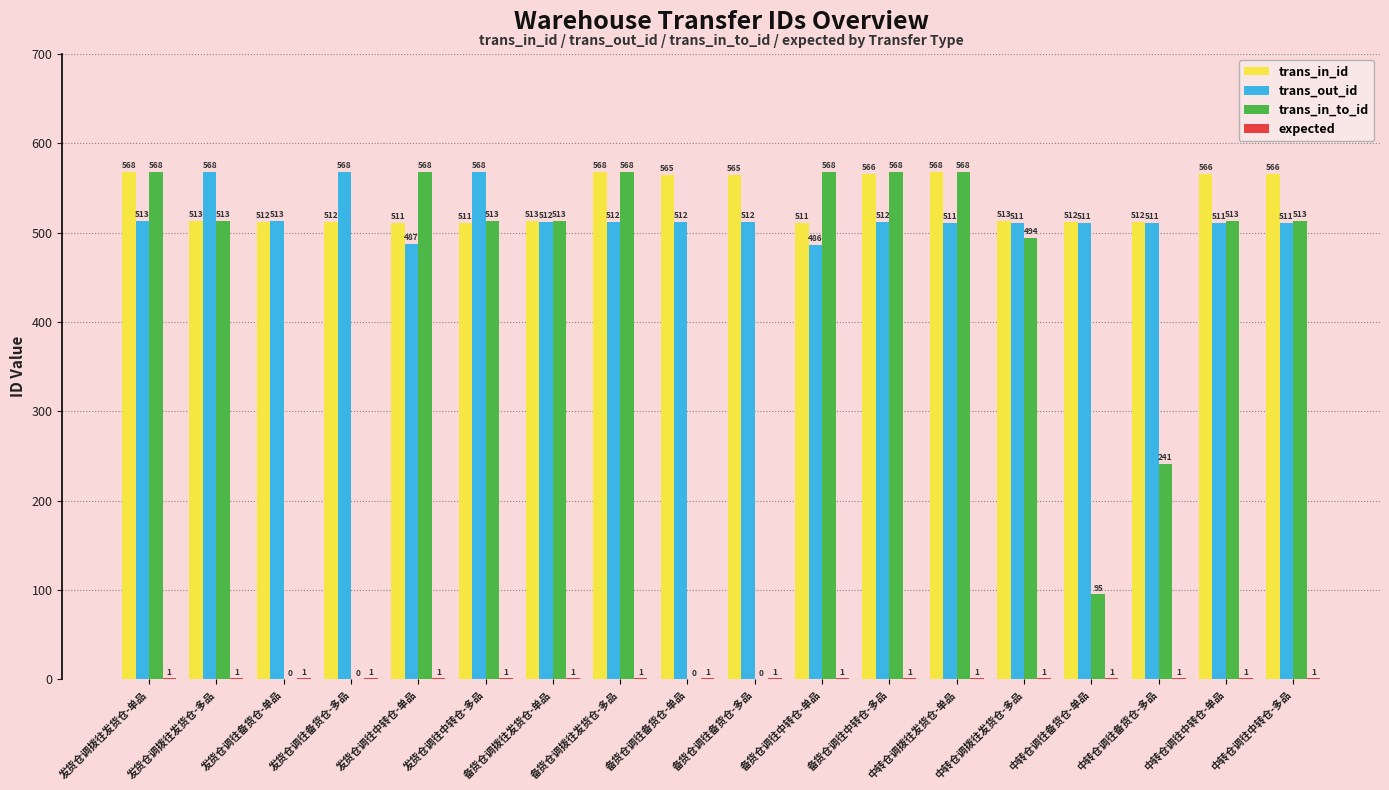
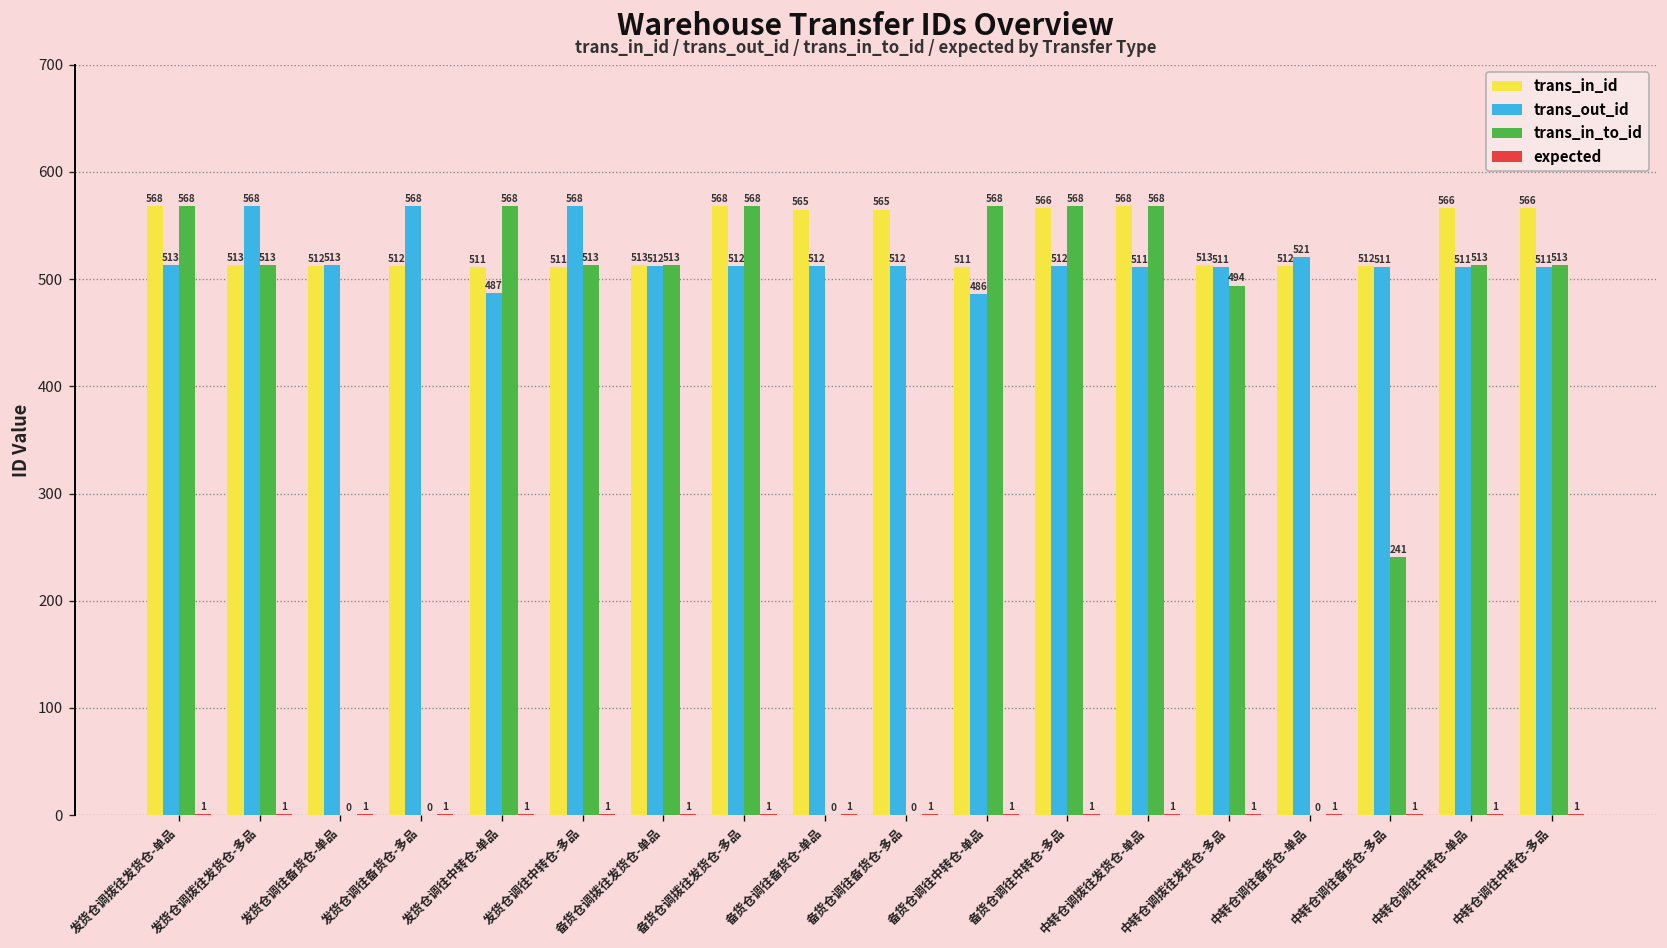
trans_out_id, 中转仓调往备货仓-单品: 511 -> 521
trans_in_to_id, 中转仓调往备货仓-单品: 95 -> 0
